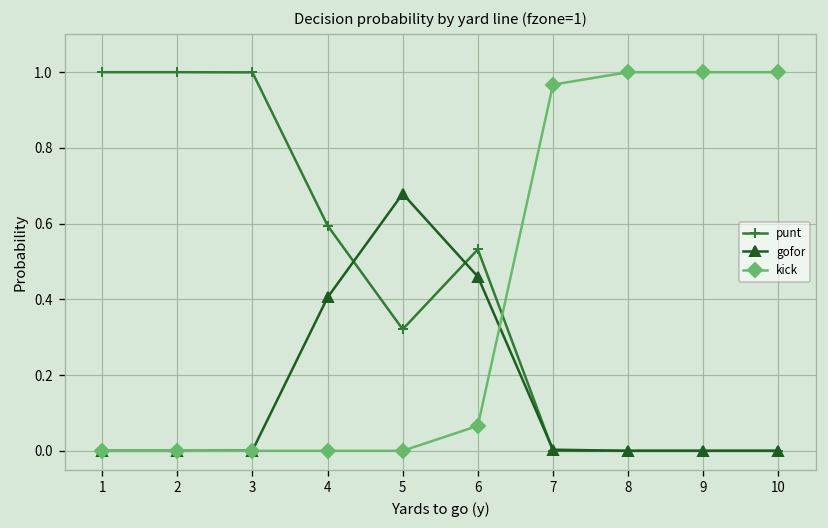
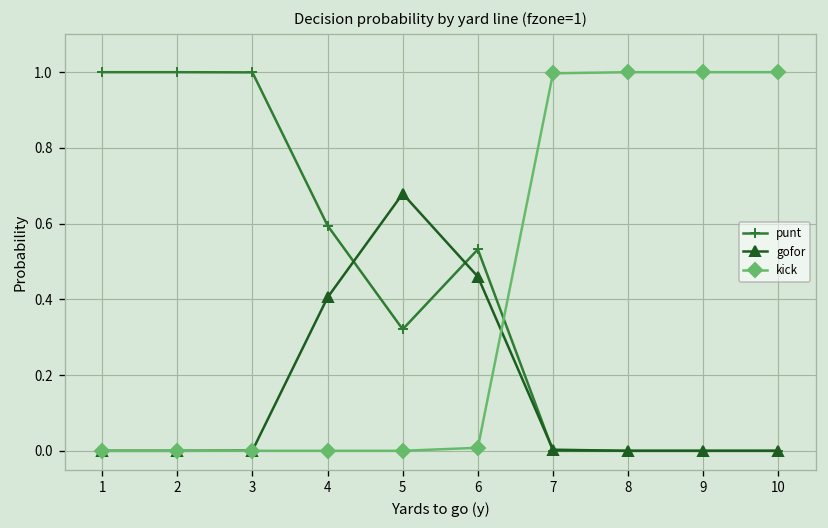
kick, 6: 0.07 -> 0.01
kick, 7: 0.97 -> 1.00
